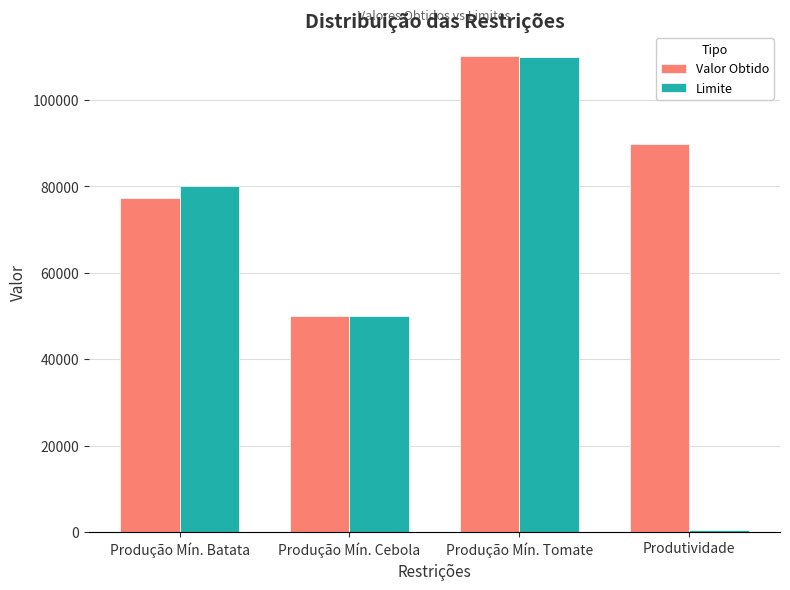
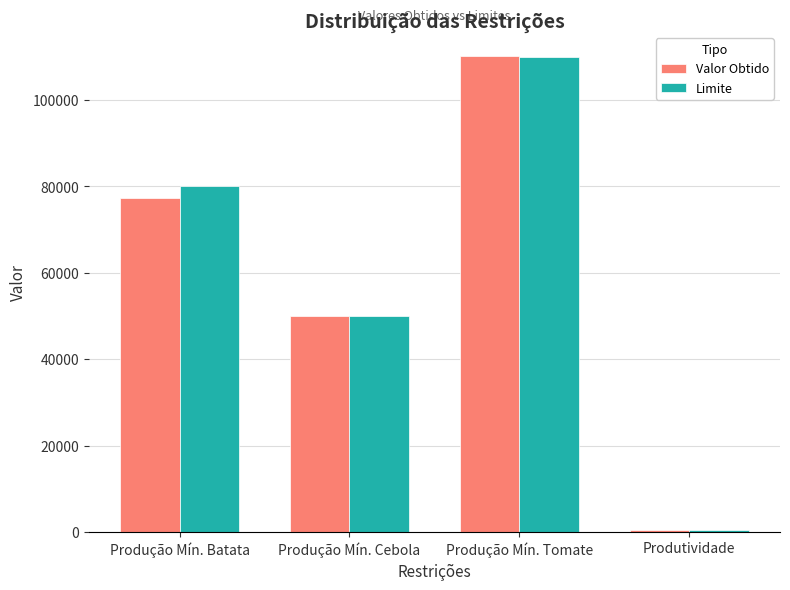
Valor Obtido, Produtividade: 90000 -> 0
